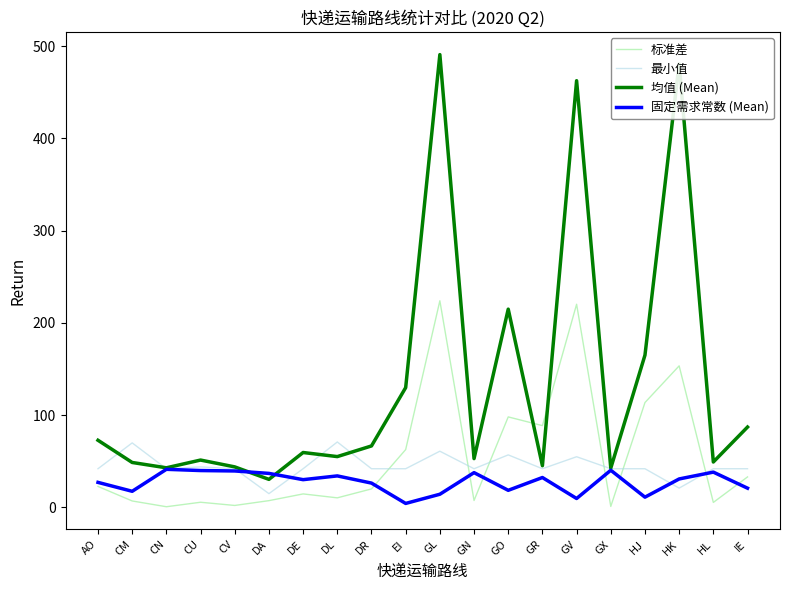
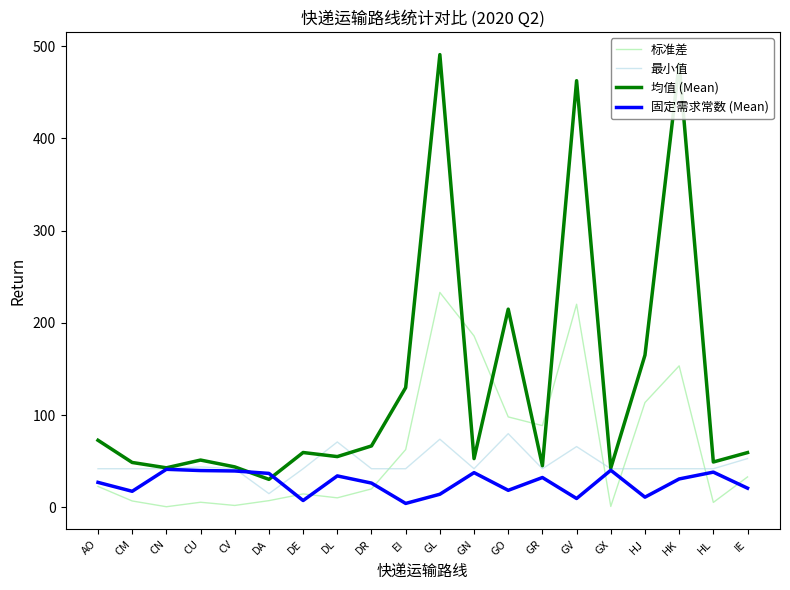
最小值, CM: 70 -> 40
固定需求常数 (Mean), DE: 30 -> 10
标准差, GL: 220 -> 230
最小值, GL: 60 -> 70
标准差, GN: 10 -> 190
最小值, GO: 60 -> 80
最小值, GV: 60 -> 70
最小值, HK: 20 -> 40
最小值, IE: 40 -> 50
均值 (Mean), IE: 90 -> 60
